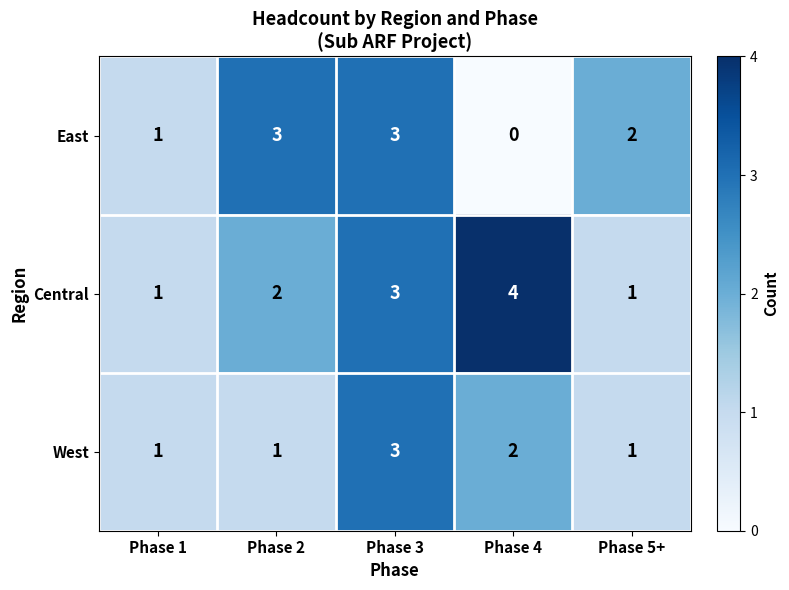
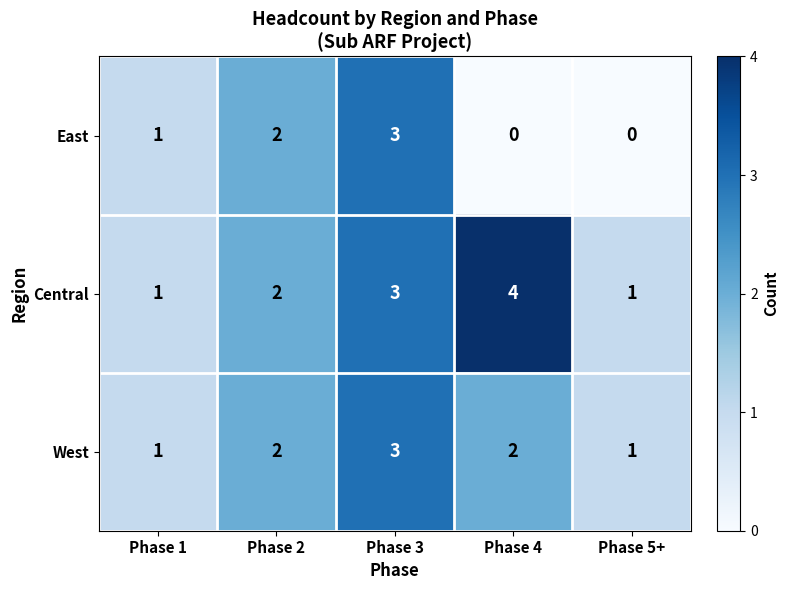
East, Phase 2: 3 -> 2
East, Phase 5+: 2 -> 0
West, Phase 2: 1 -> 2
